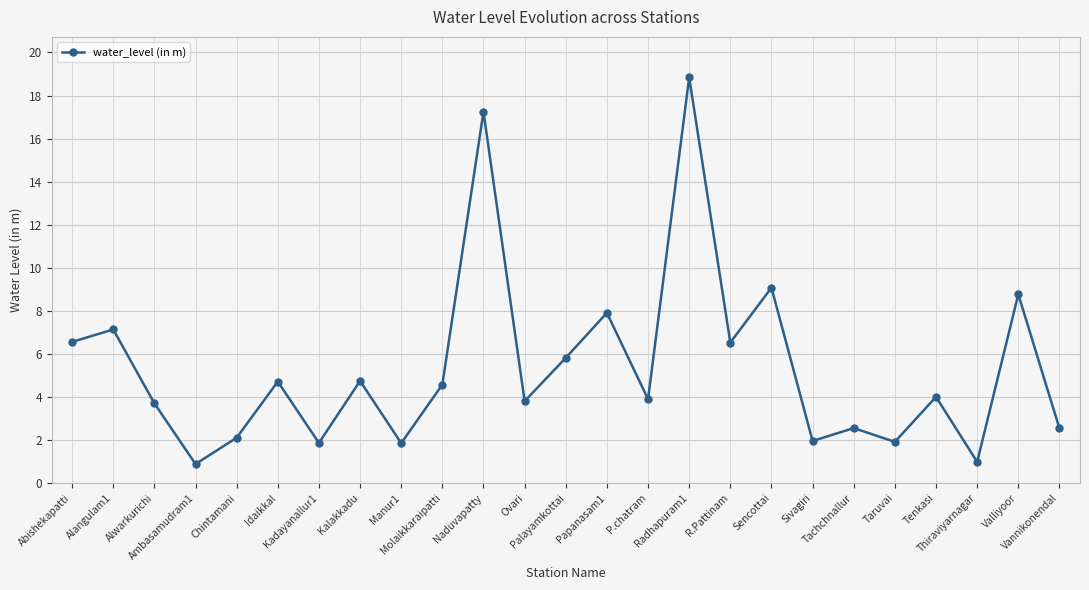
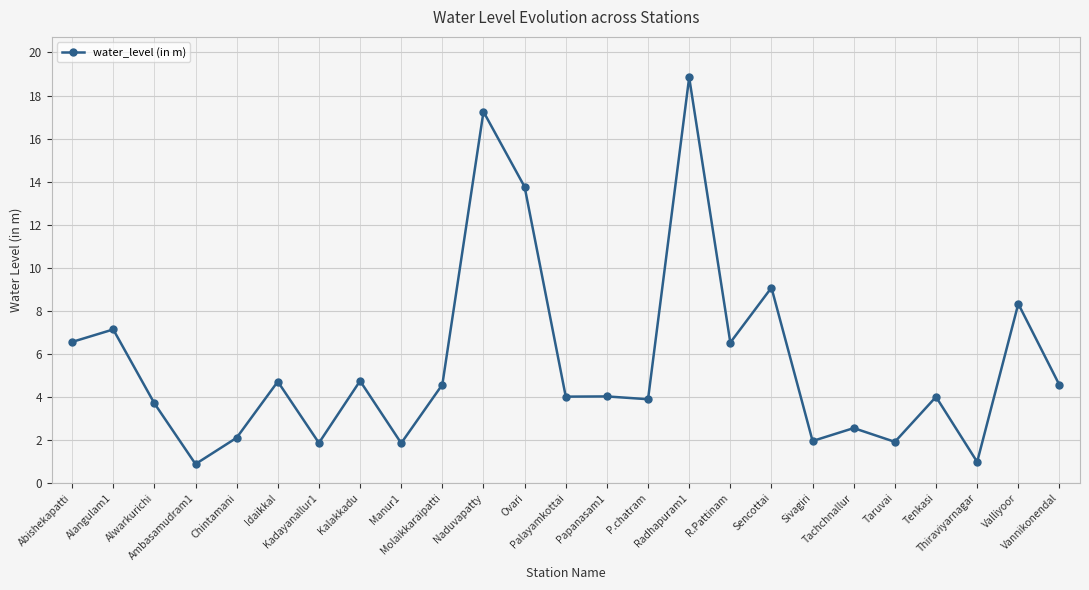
Ovari: 3.8 -> 13.8
Palayamkottai: 5.8 -> 4.0
Papanasam1: 7.9 -> 4.0
Valliyoor: 8.8 -> 8.3
Vannikonendal: 2.6 -> 4.6
